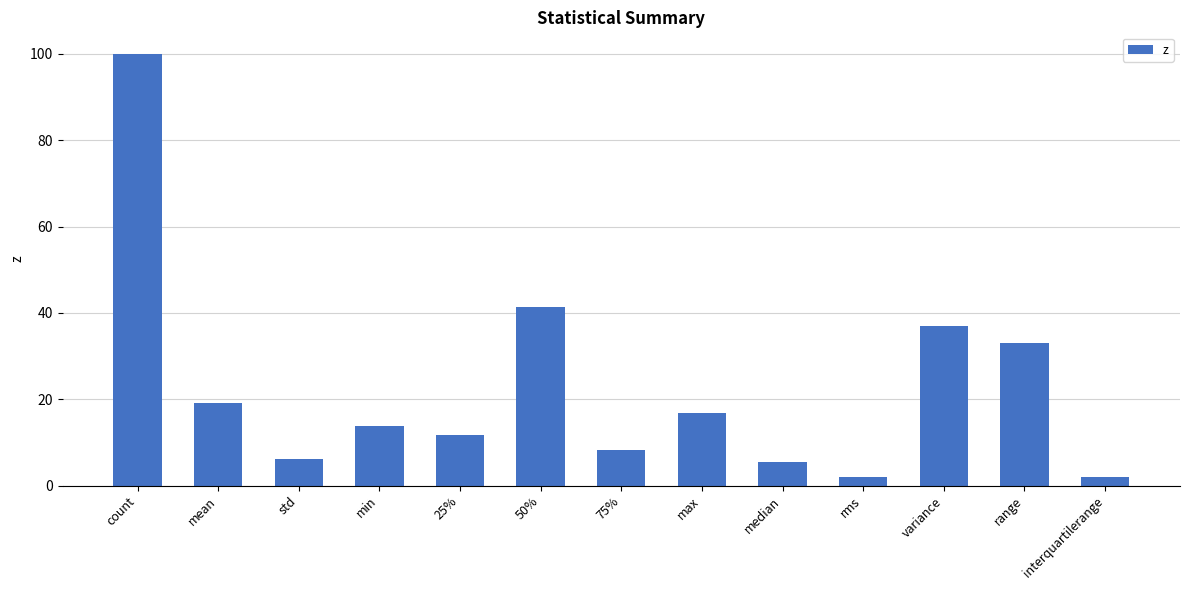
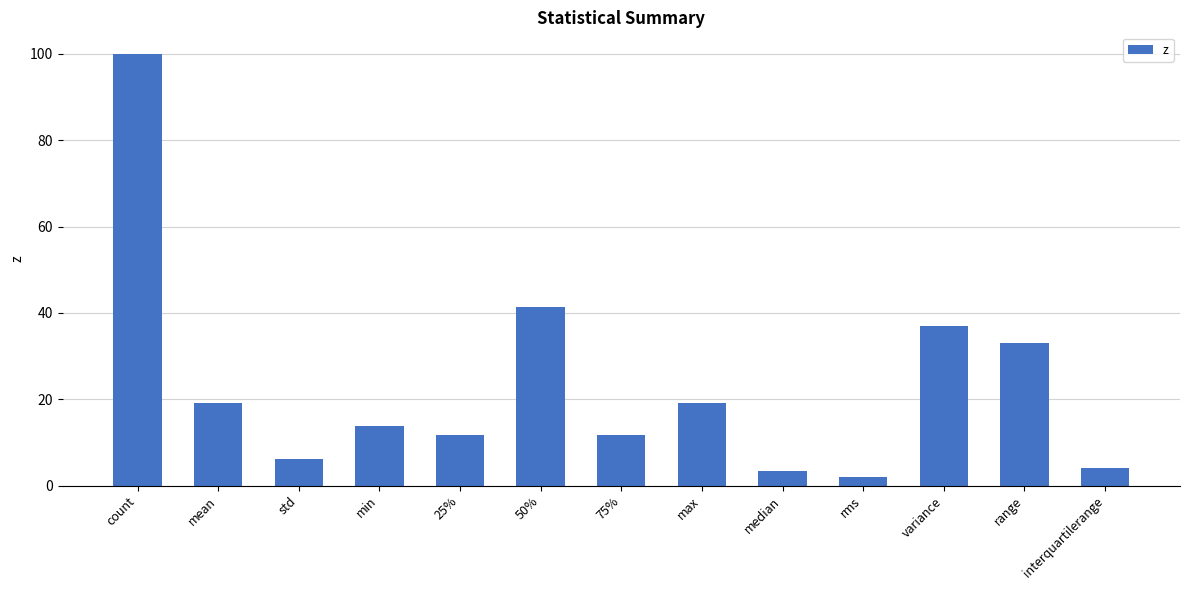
75%: 8 -> 12
max: 17 -> 19
median: 5 -> 3
interquartilerange: 2 -> 4
